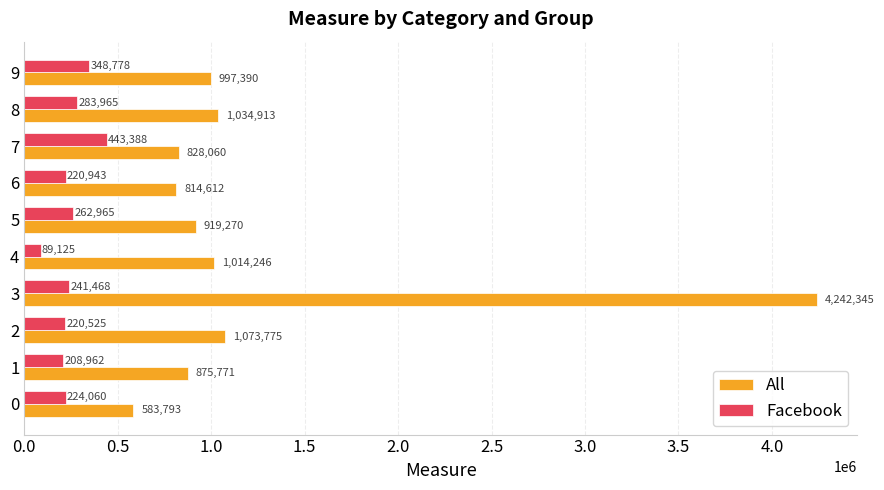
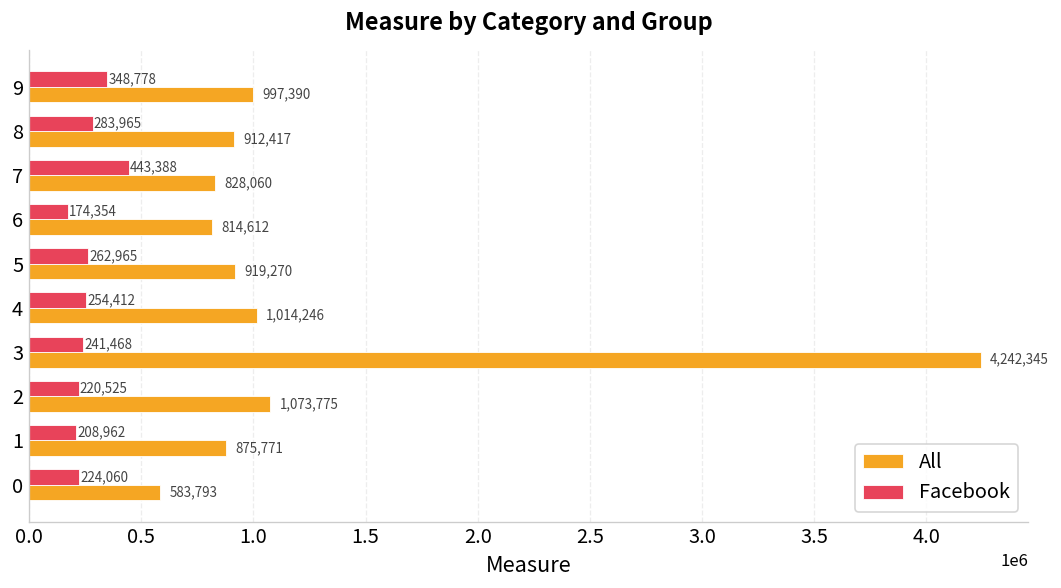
All, 8: 1,034,913 -> 912,417
Facebook, 6: 220,943 -> 174,354
Facebook, 4: 89,125 -> 254,412
